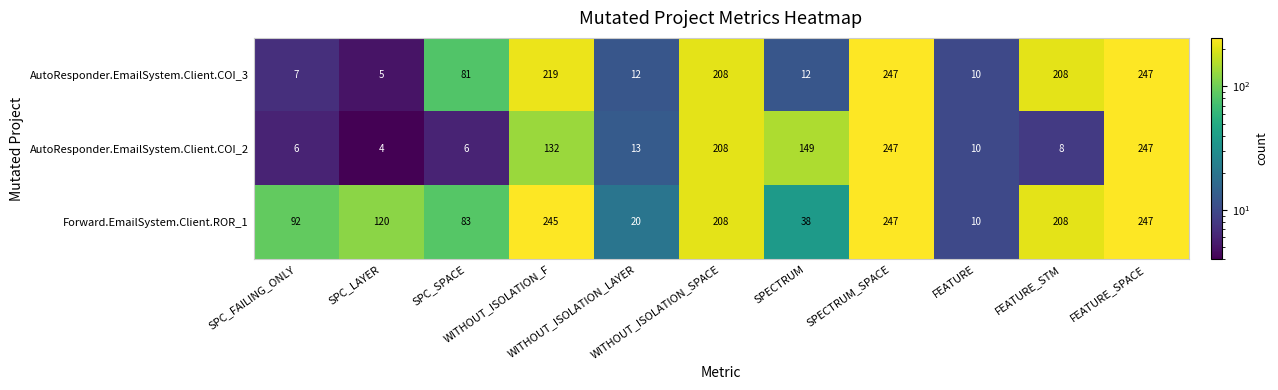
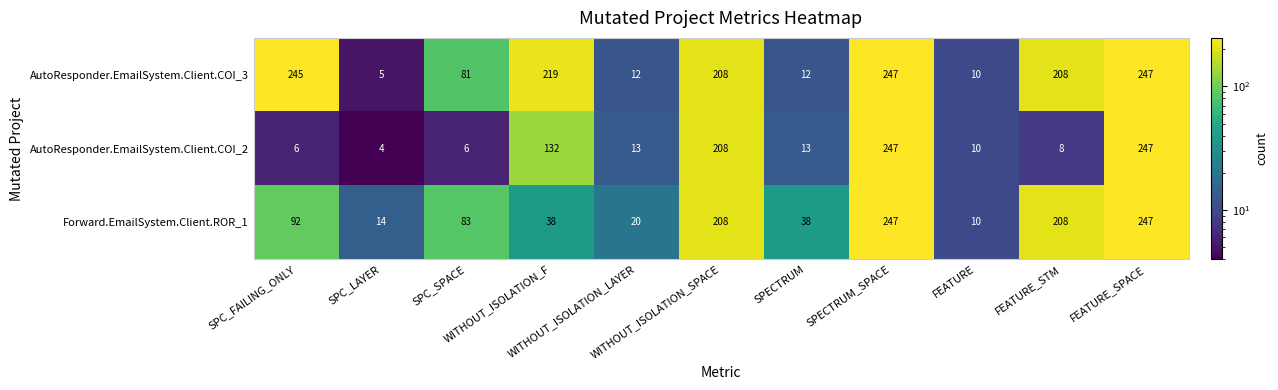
AutoResponder.EmailSystem.Client.COI_3, SPC_FAILING_ONLY: 7 -> 245
AutoResponder.EmailSystem.Client.COI_2, SPECTRUM: 149 -> 13
Forward.EmailSystem.Client.ROR_1, SPC_LAYER: 120 -> 14
Forward.EmailSystem.Client.ROR_1, WITHOUT_ISOLATION_F: 245 -> 38
